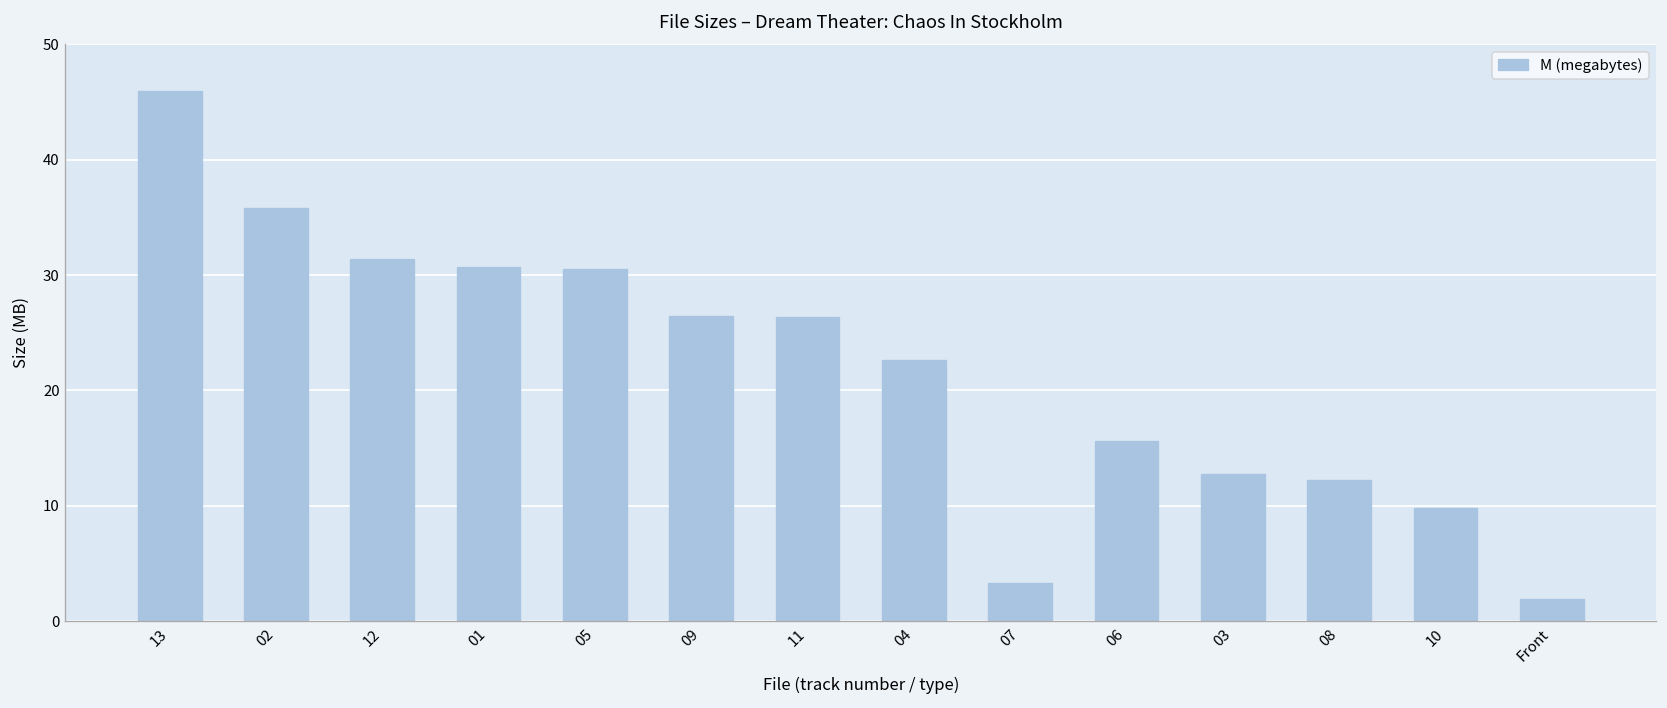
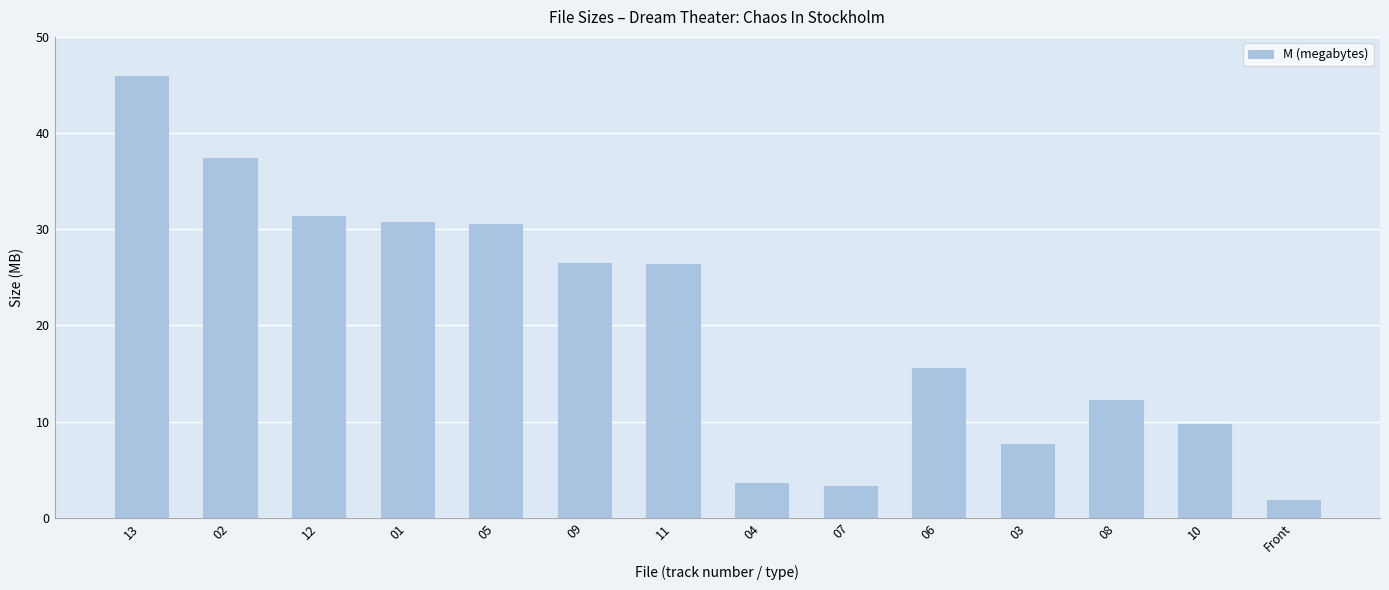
02: 36 -> 37
04: 23 -> 4
03: 13 -> 8
